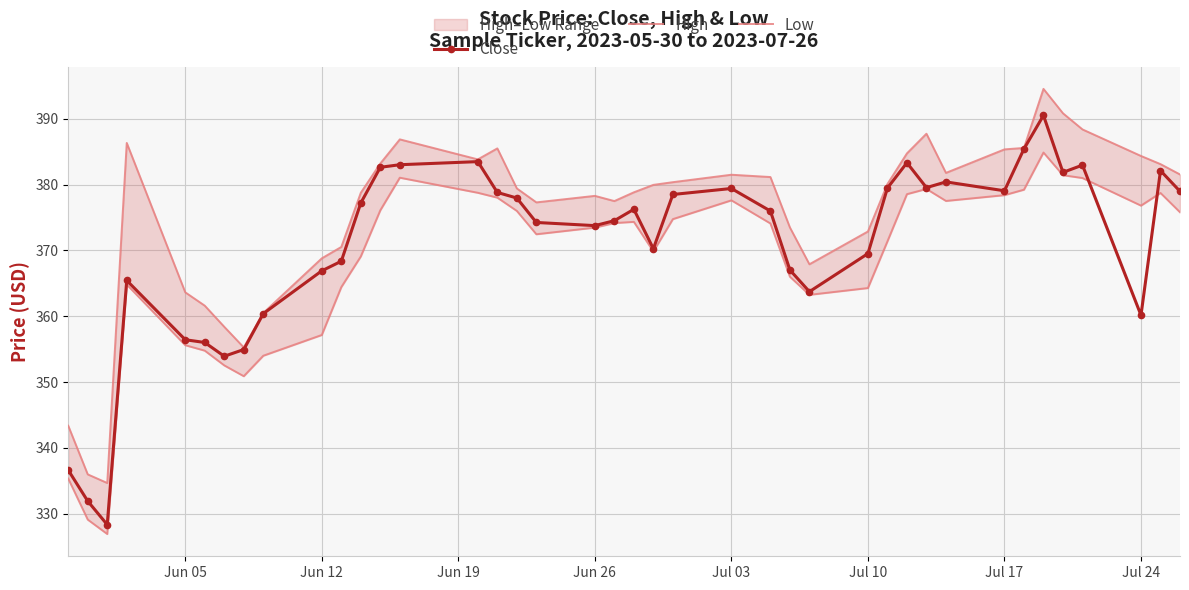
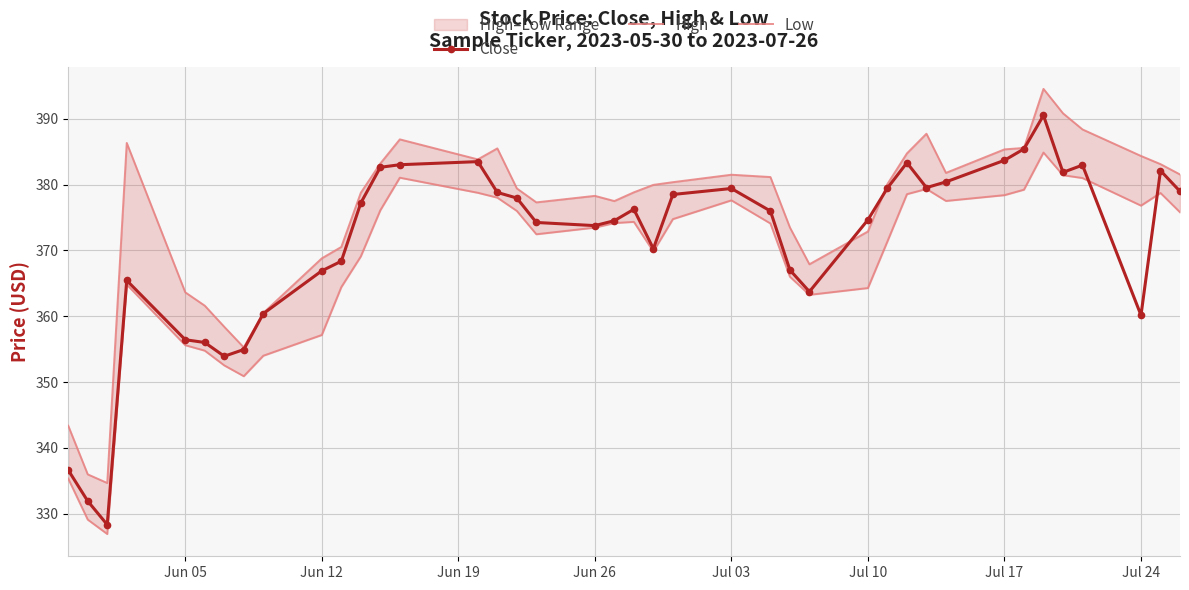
Close, Jul 10: 370 -> 375
Close, Jul 17: 379 -> 384
